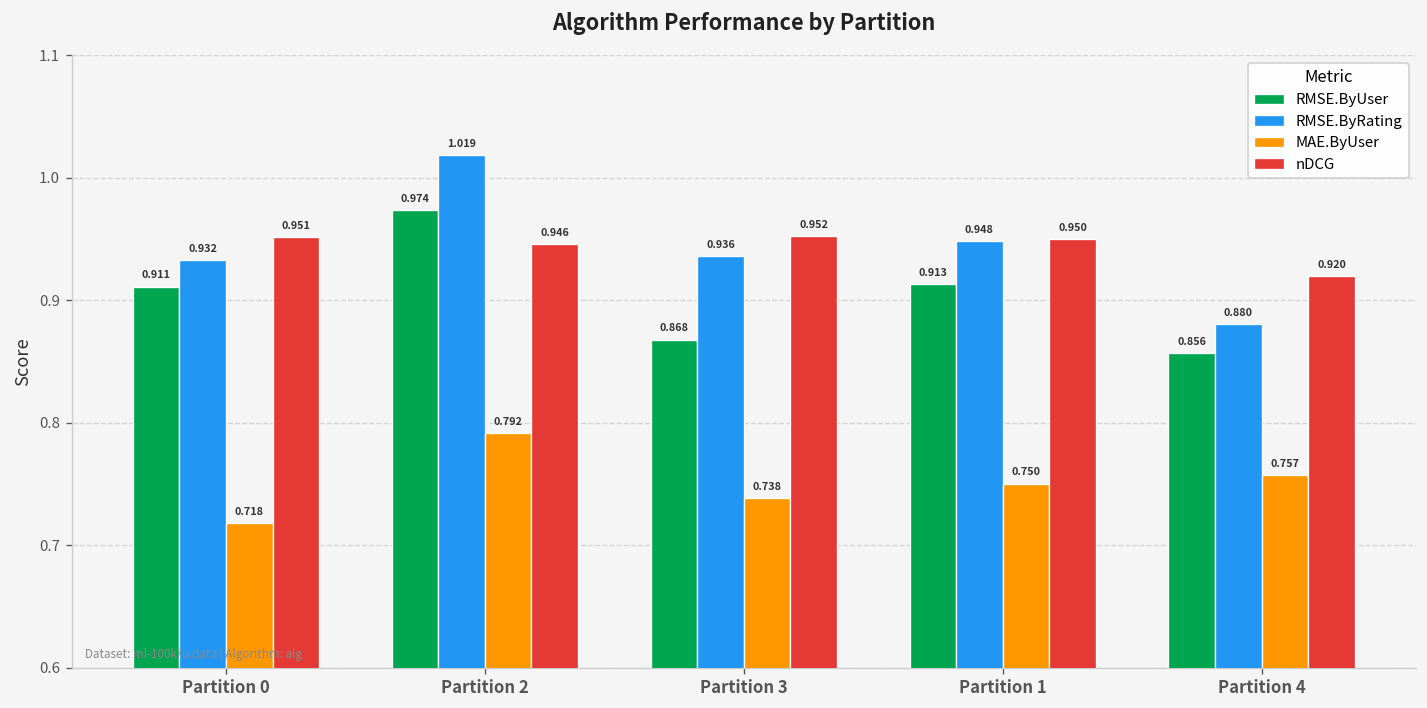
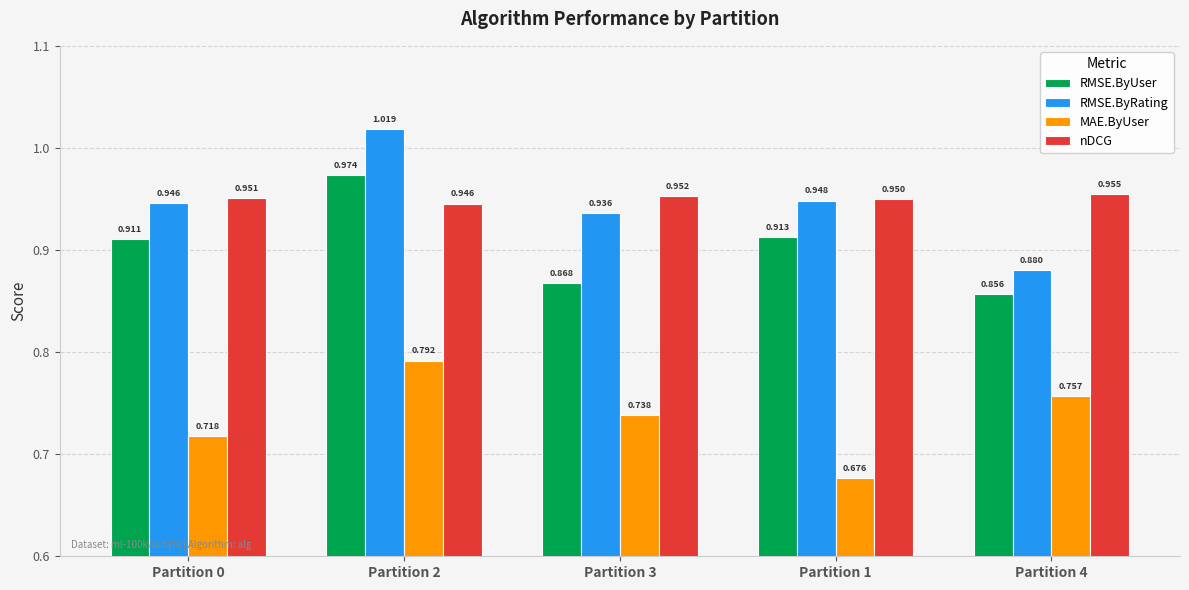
RMSE.ByRating, Partition 0: 0.932 -> 0.946
MAE.ByUser, Partition 1: 0.750 -> 0.676
nDCG, Partition 4: 0.920 -> 0.955
